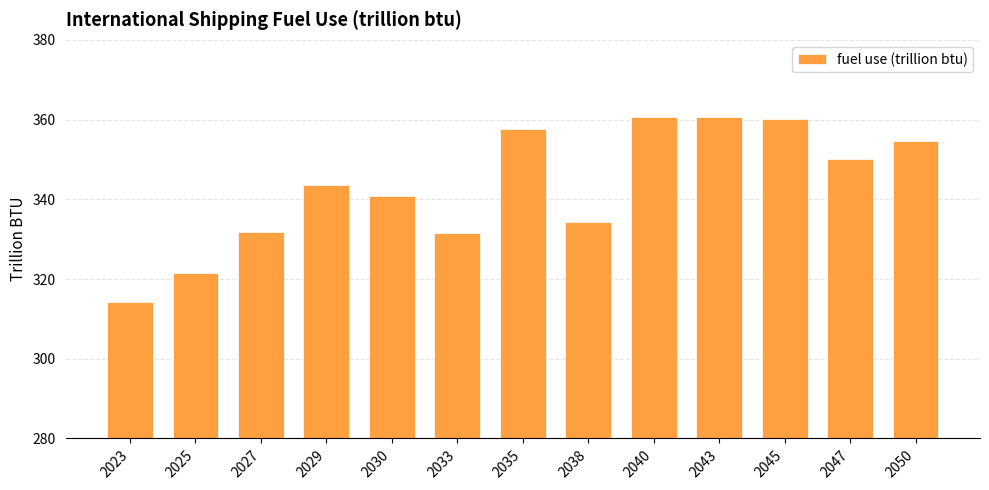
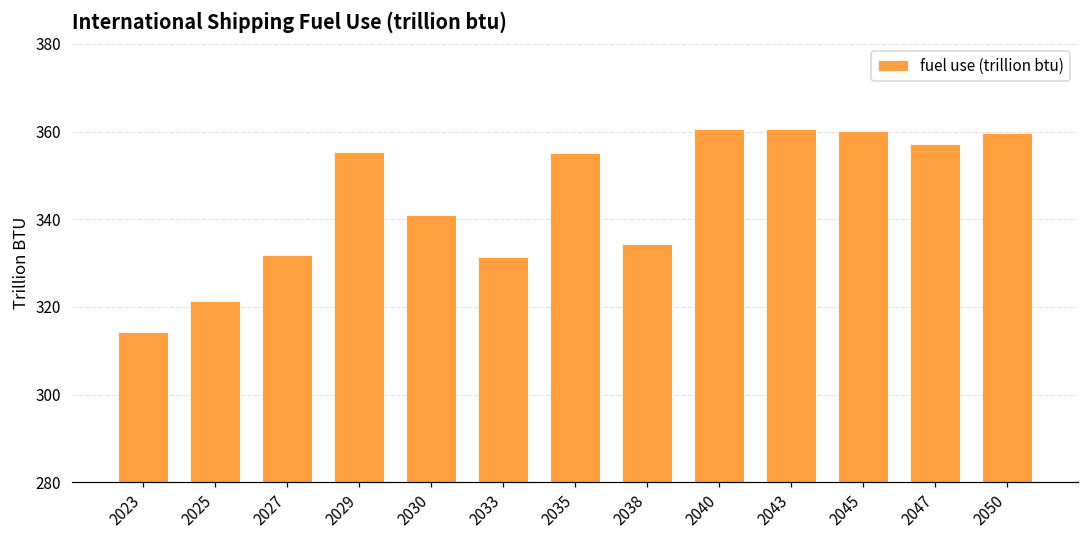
2029: 344 -> 355
2035: 358 -> 355
2047: 350 -> 357
2050: 355 -> 360
